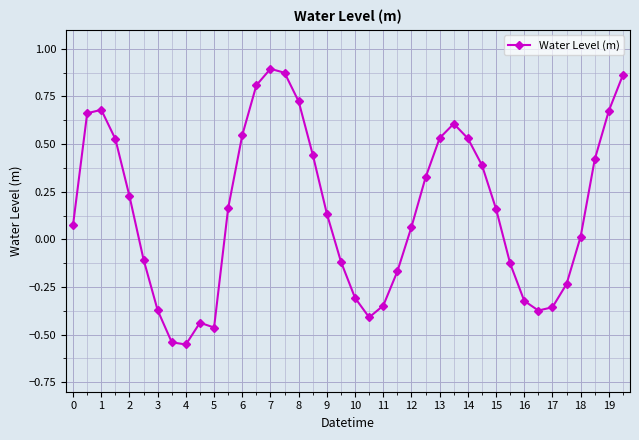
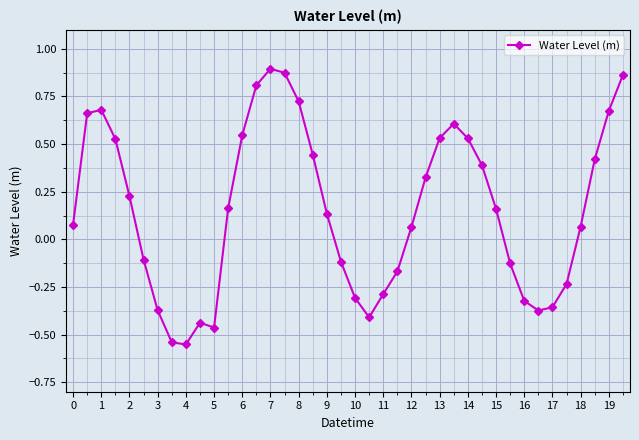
11: -0.35 -> -0.29
18: 0.01 -> 0.07
